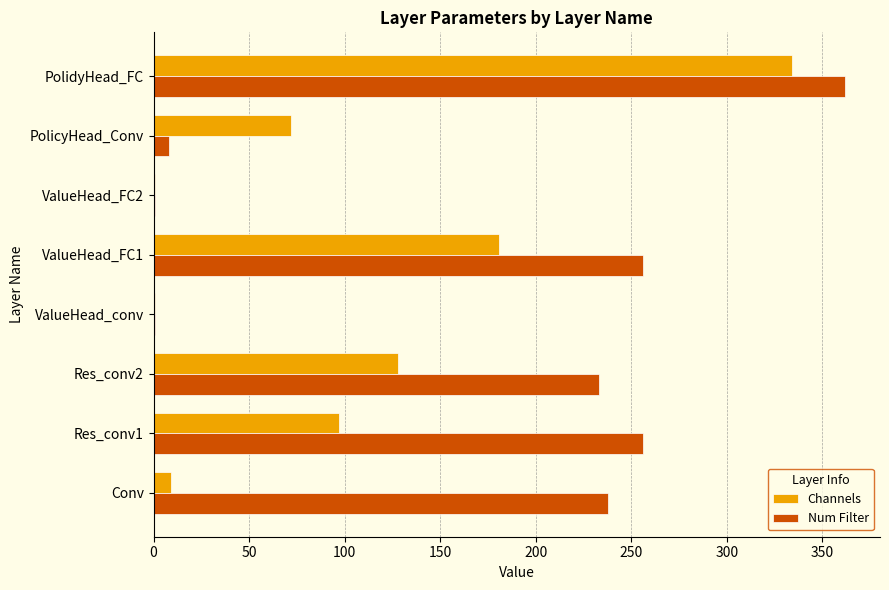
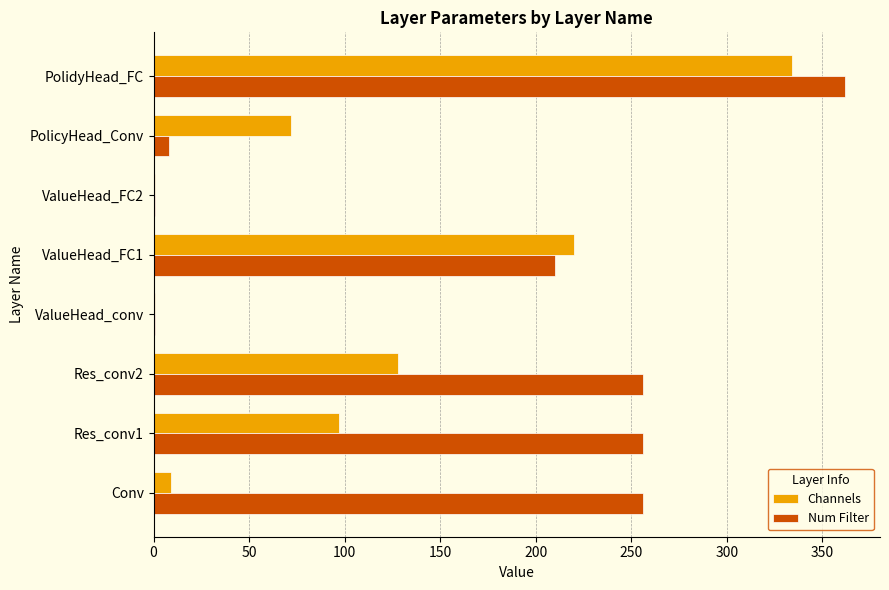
Channels, ValueHead_FC1: 181 -> 220
Num Filter, ValueHead_FC1: 256 -> 210
Num Filter, Res_conv2: 233 -> 256
Num Filter, Conv: 238 -> 256
